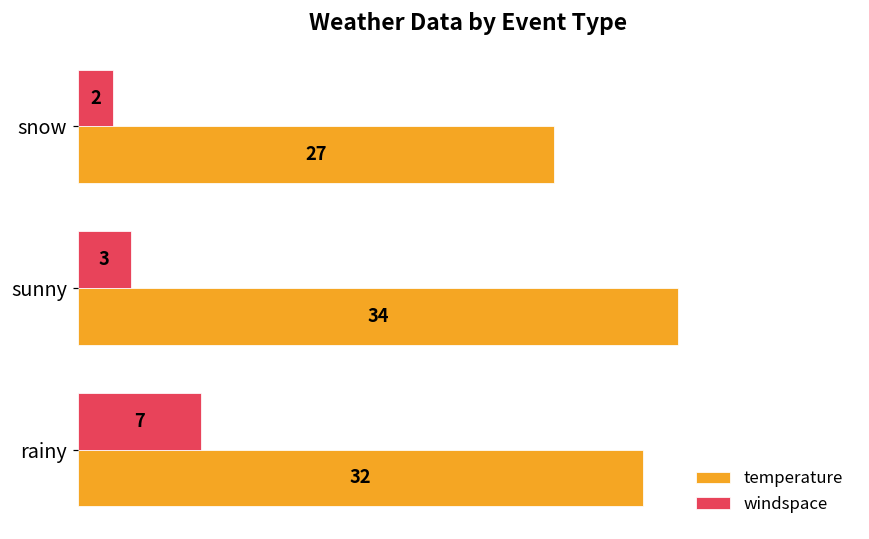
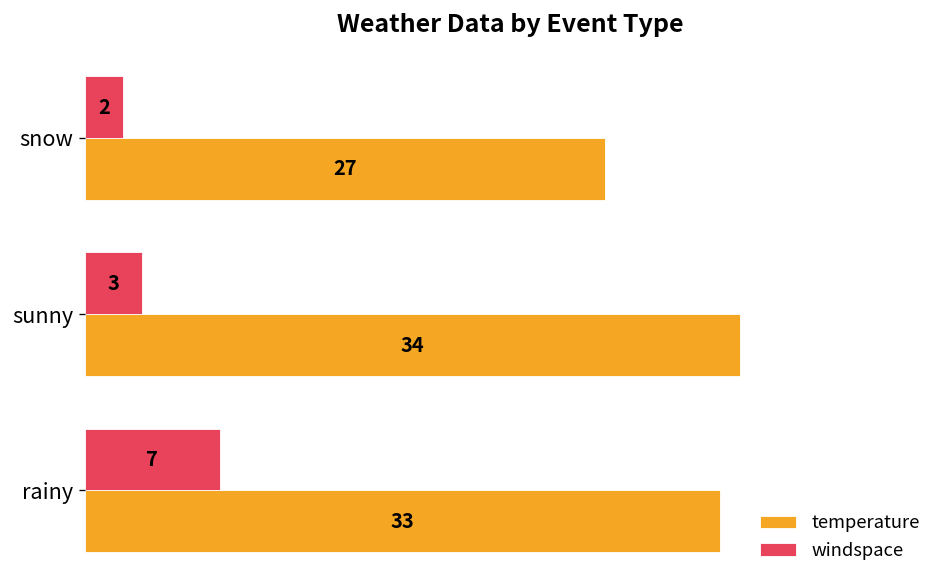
temperature, rainy: 32 -> 33
